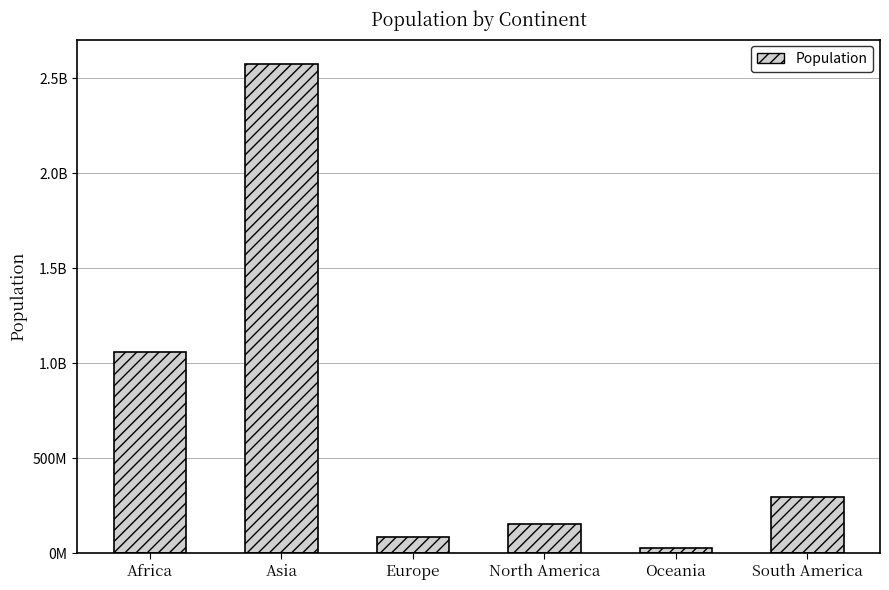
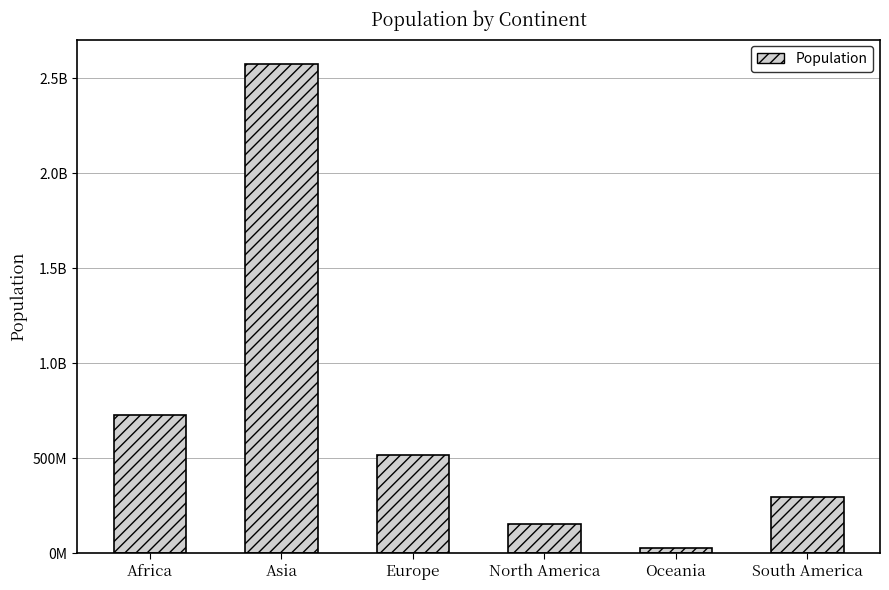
Africa: 1060000000 -> 730000000
Europe: 90000000 -> 520000000
